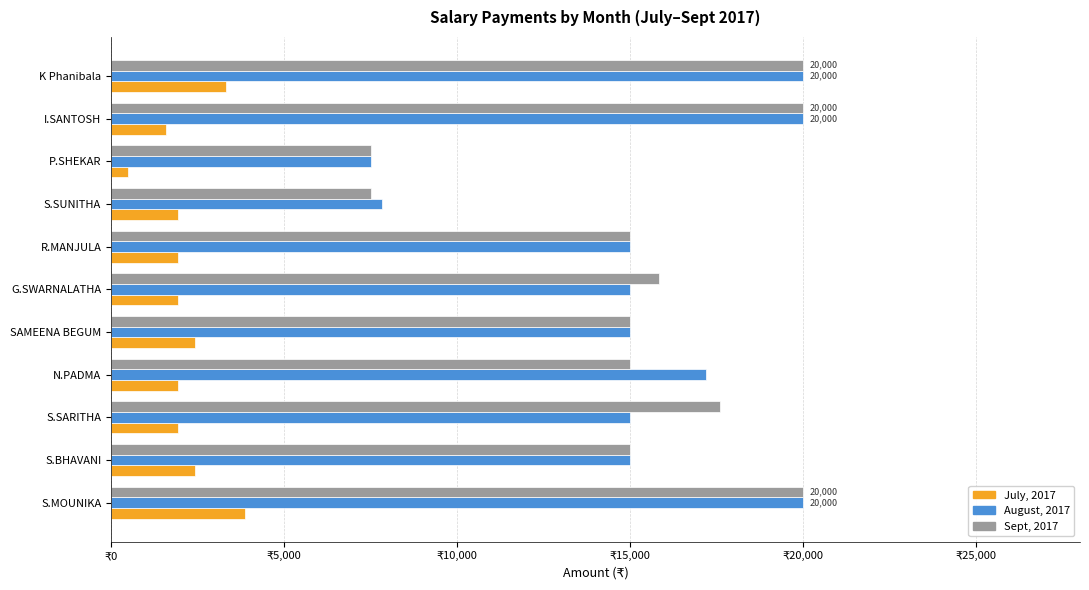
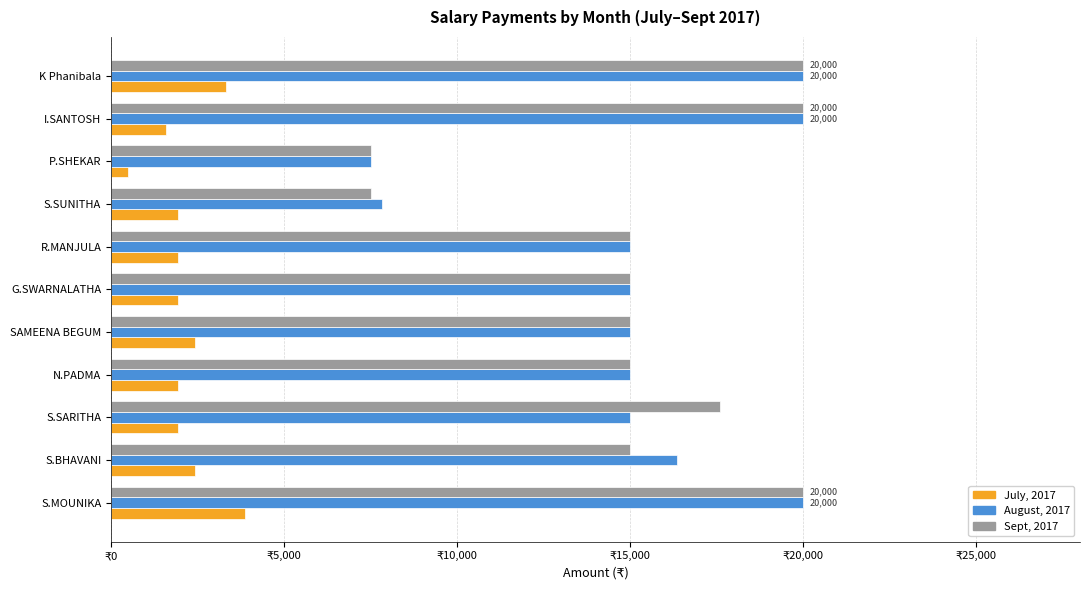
Sept, 2017, G.SWARNALATHA: ₹15,800 -> ₹15,000
August, 2017, N.PADMA: ₹17,200 -> ₹15,000
August, 2017, S.BHAVANI: ₹15,000 -> ₹16,400
